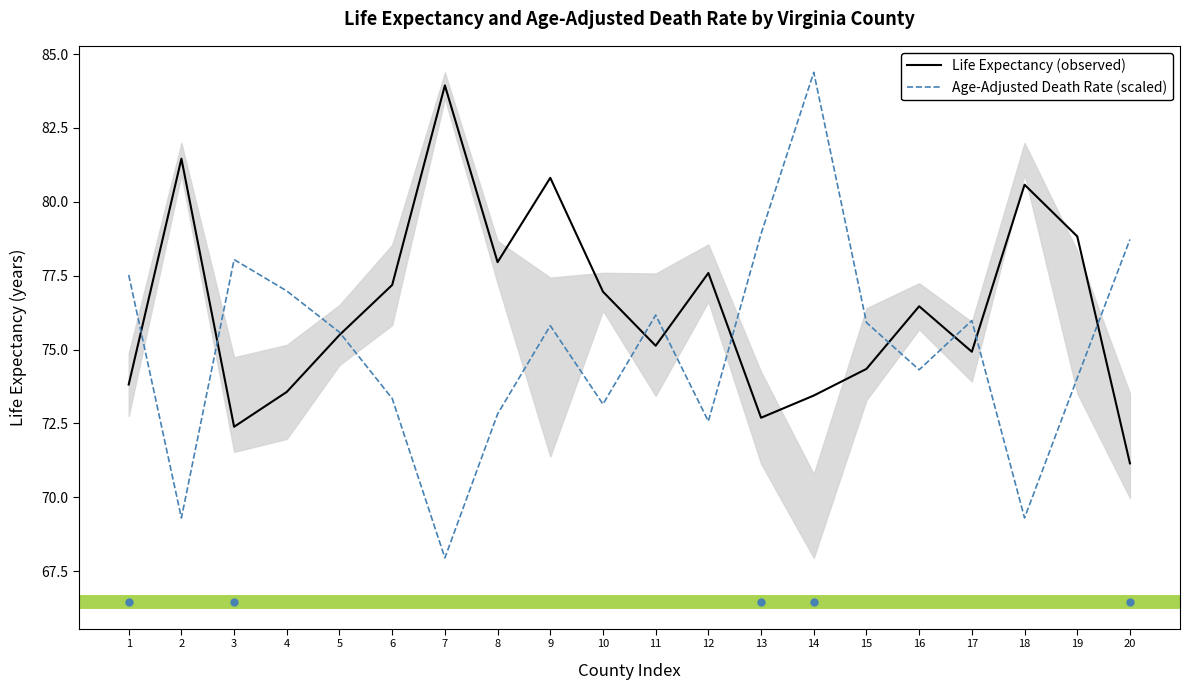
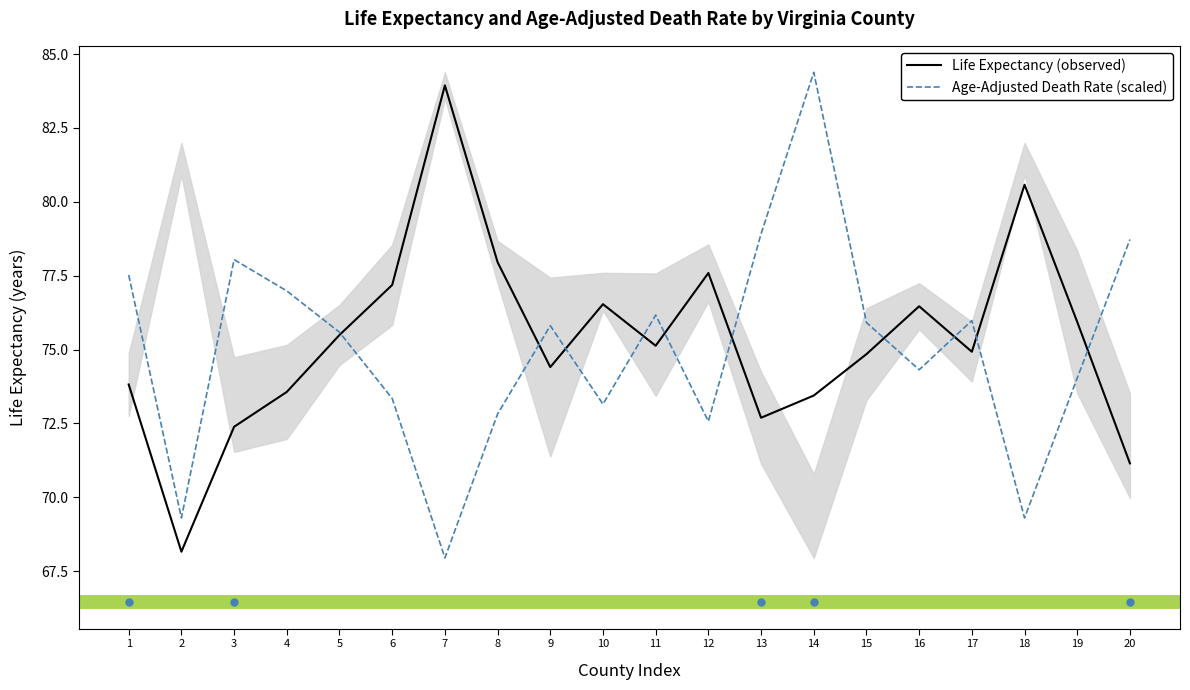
Life Expectancy (observed), 2: 81.5 -> 68.2
Life Expectancy (observed), 9: 80.8 -> 74.4
Life Expectancy (observed), 10: 77.0 -> 76.5
Life Expectancy (observed), 15: 74.3 -> 74.8
Life Expectancy (observed), 19: 78.8 -> 75.9
